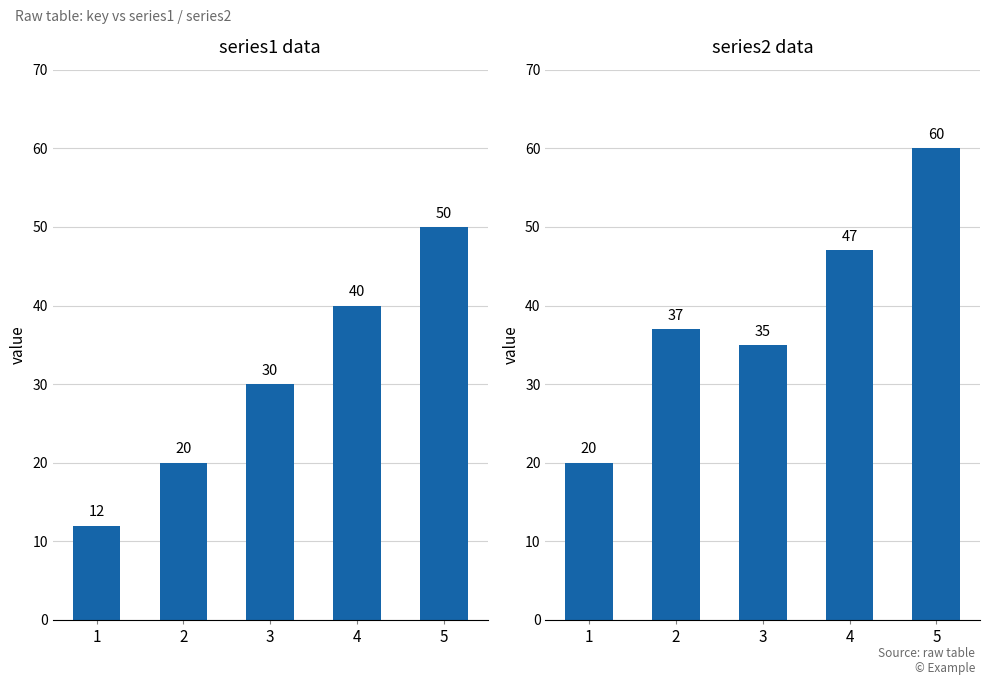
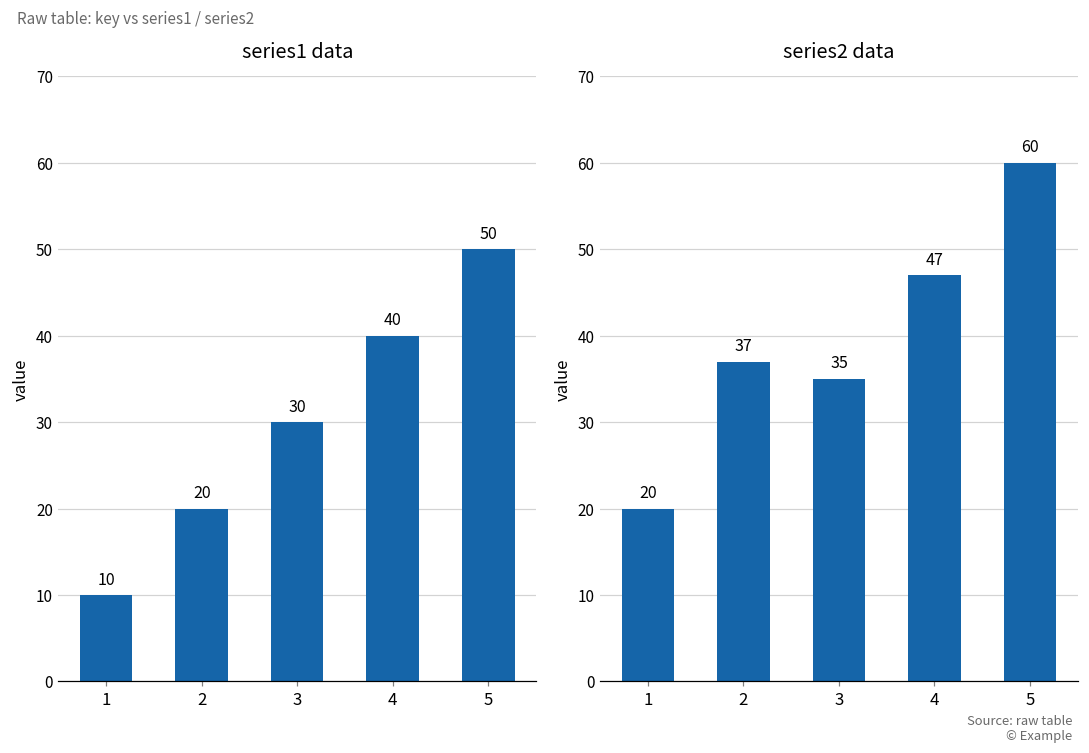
series1 data, 1: 12 -> 10
